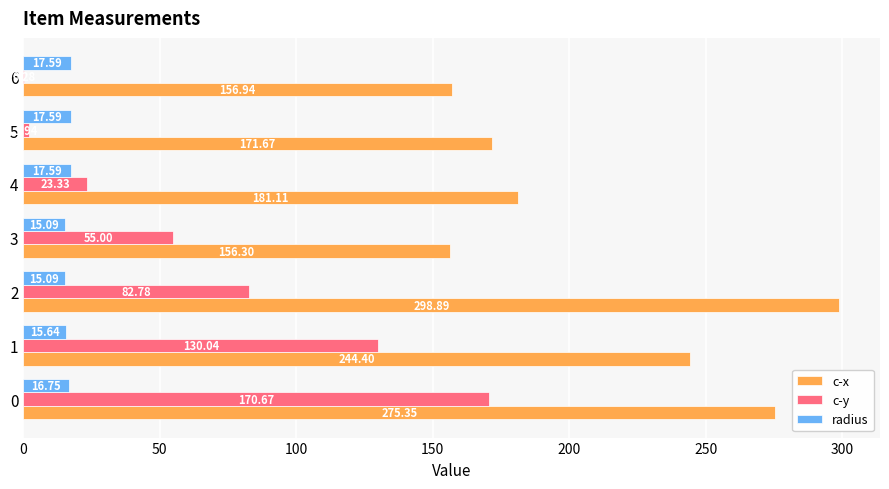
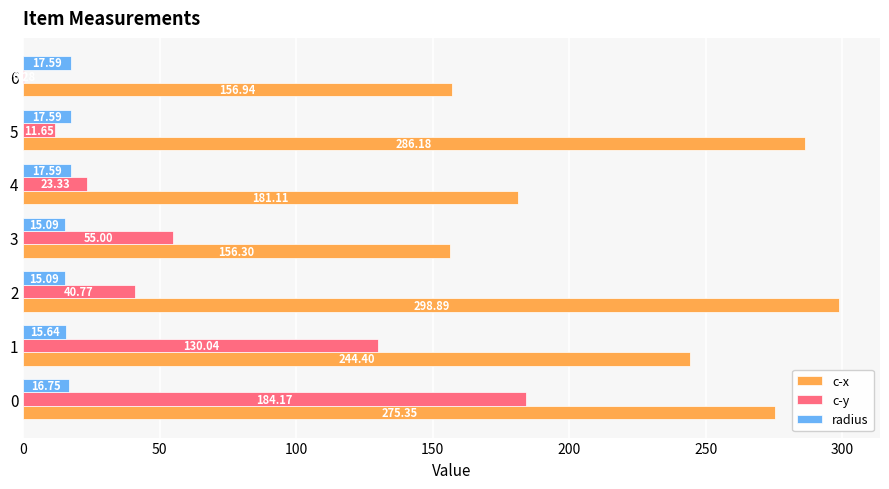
c-y, 5: 2 -> 12
c-x, 5: 171.67 -> 286.18
c-y, 2: 82.78 -> 40.77
c-y, 0: 170.67 -> 184.17
